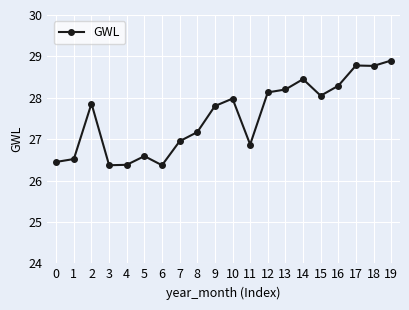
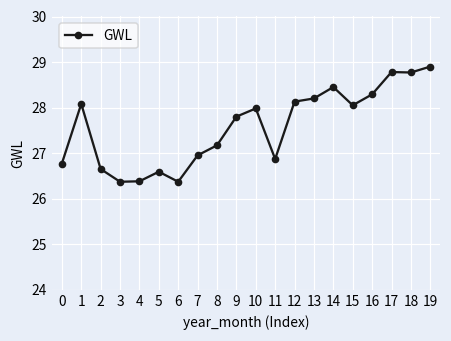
0: 26.5 -> 26.8
1: 26.5 -> 28.1
2: 27.9 -> 26.7
